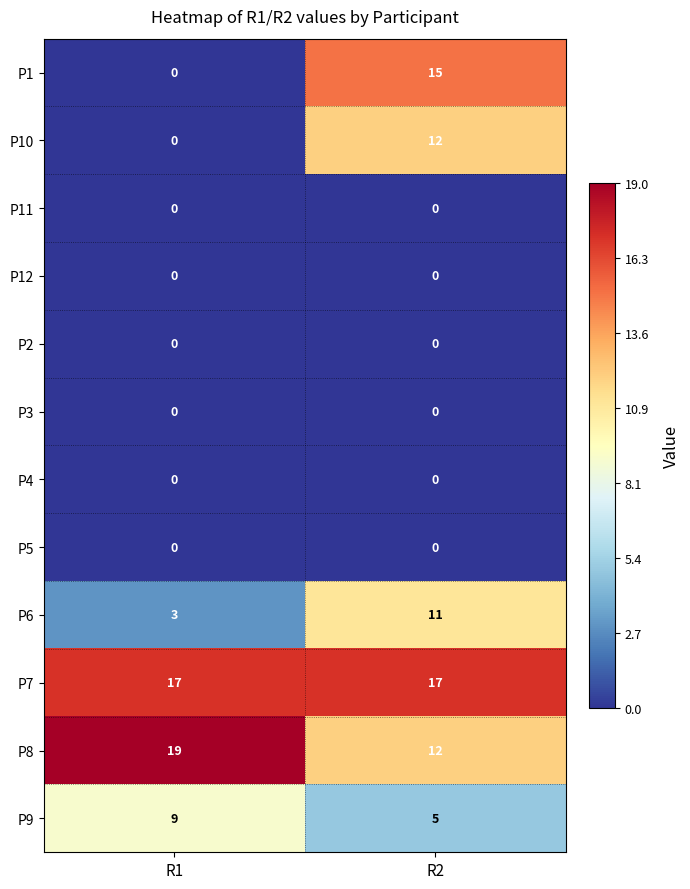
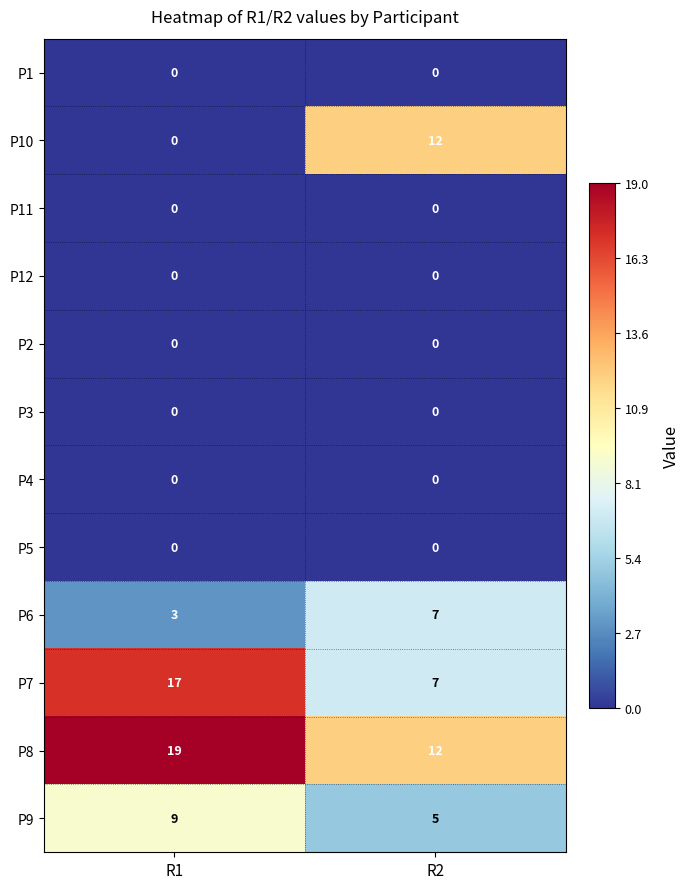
P1, R2: 15 -> 0
P6, R2: 11 -> 7
P7, R2: 17 -> 7
